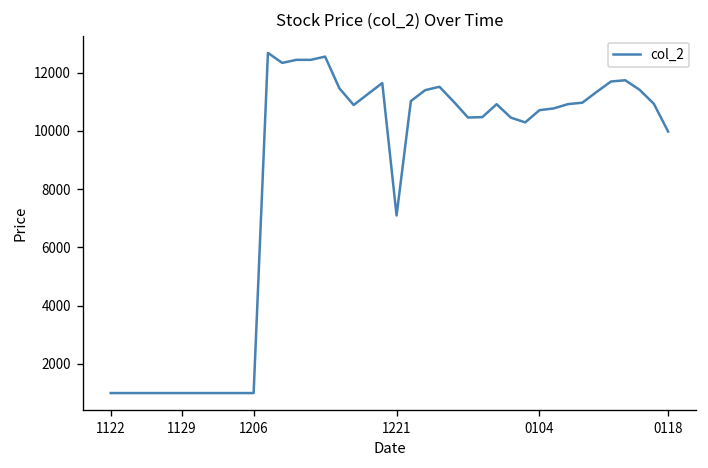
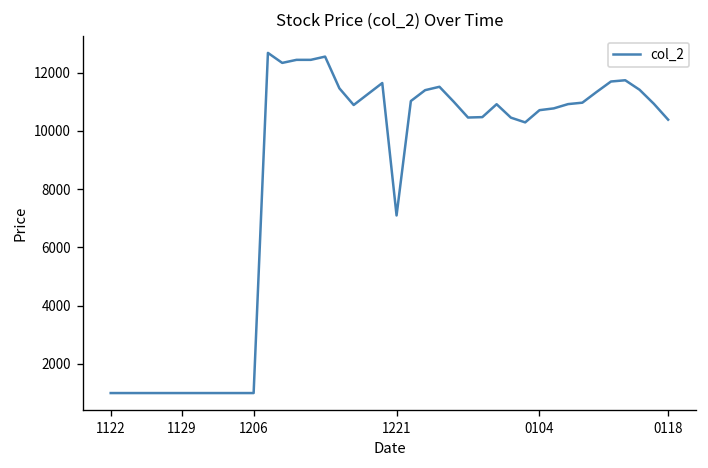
0118: 10000 -> 10400
